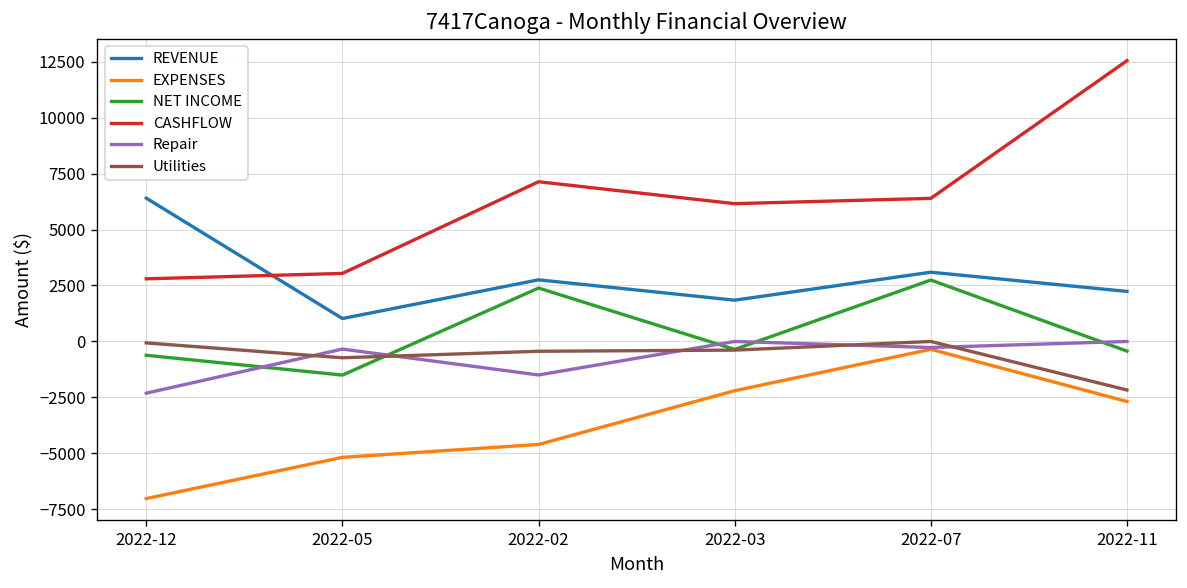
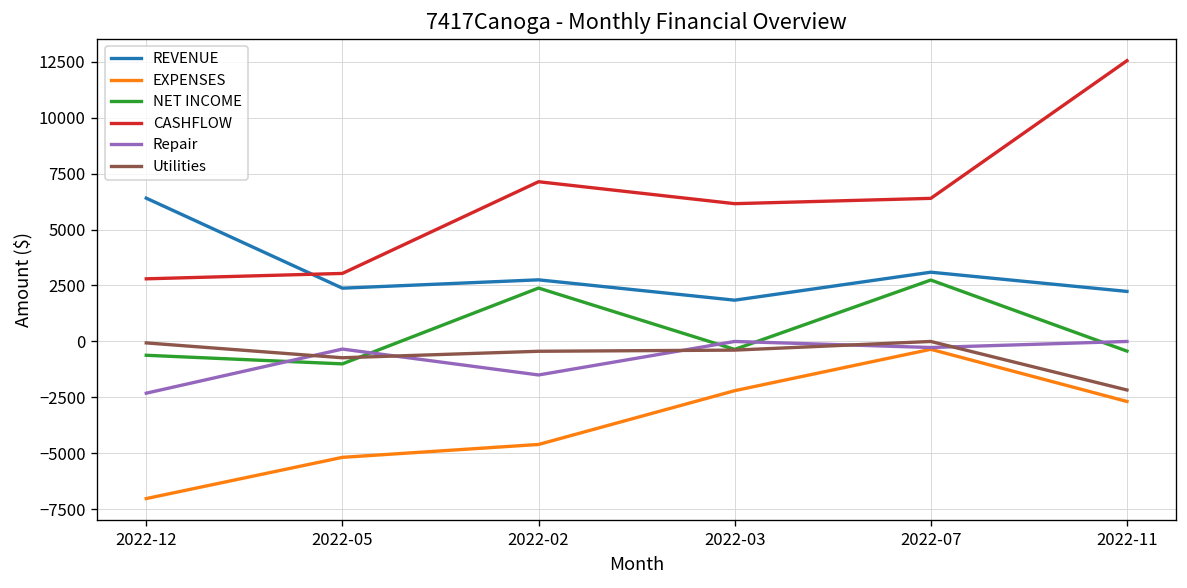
REVENUE, 2022-05: 1000 -> 2400
NET INCOME, 2022-05: -1500 -> -1000
